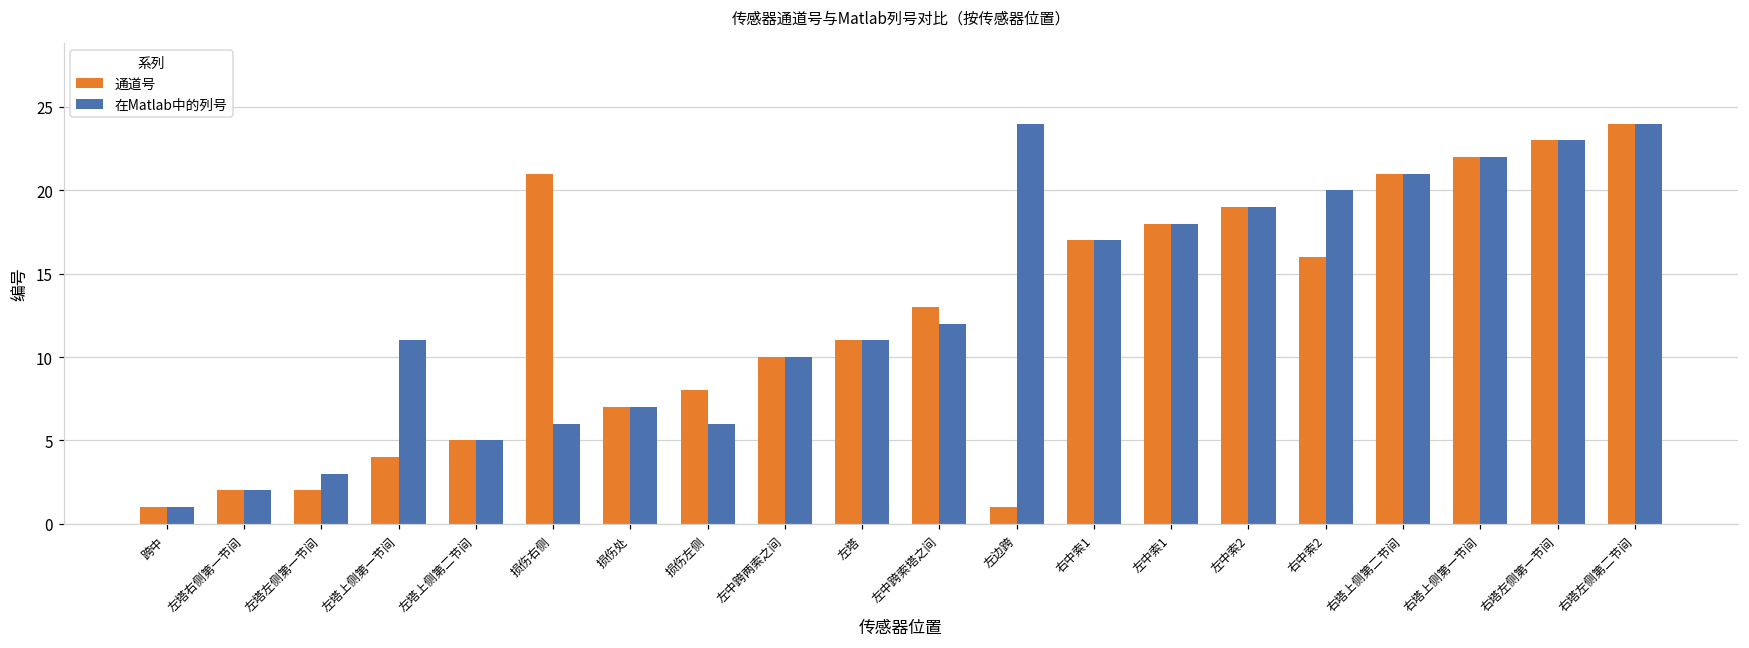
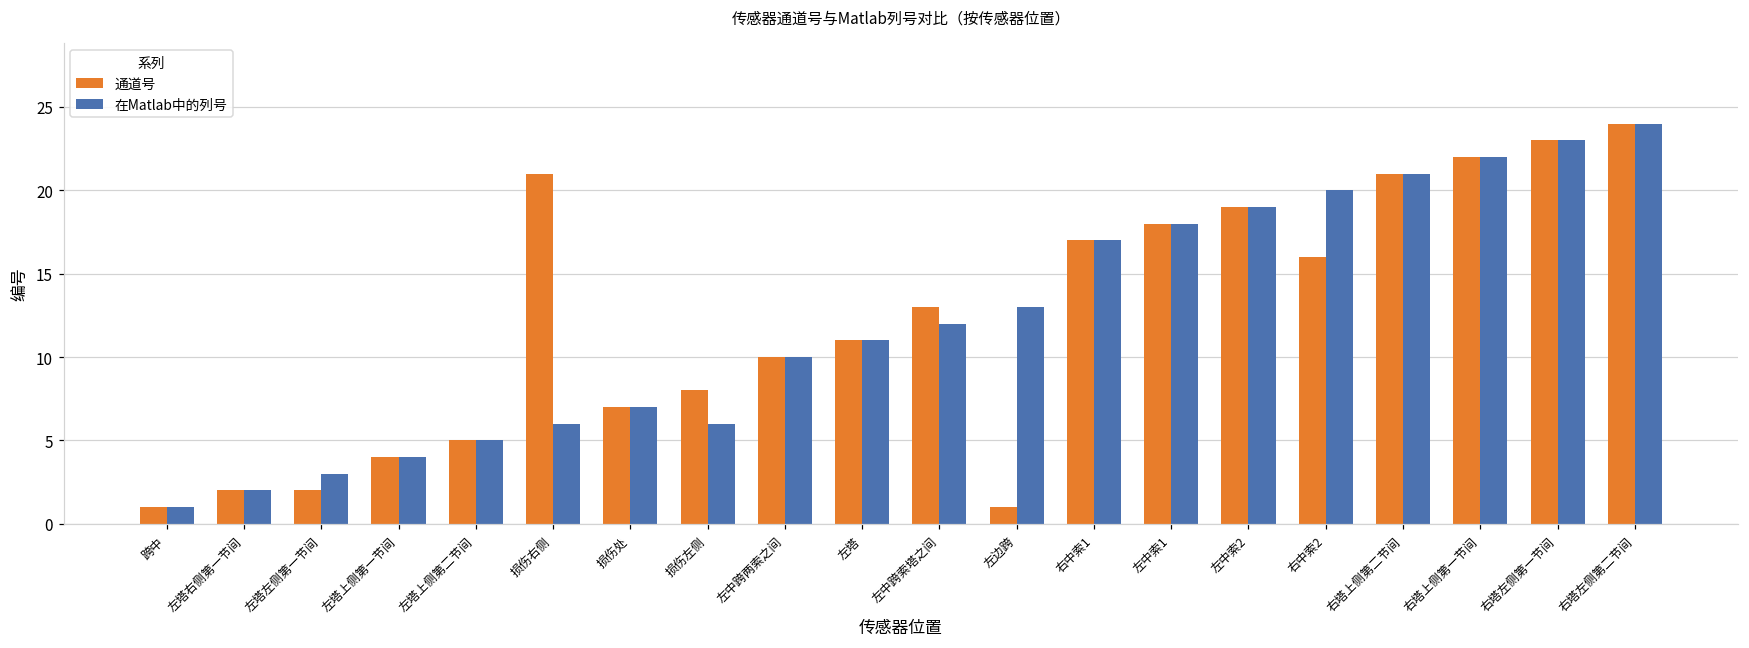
在Matlab中的列号, 左塔上侧第一节间: 11 -> 4
在Matlab中的列号, 左边跨: 24 -> 13
